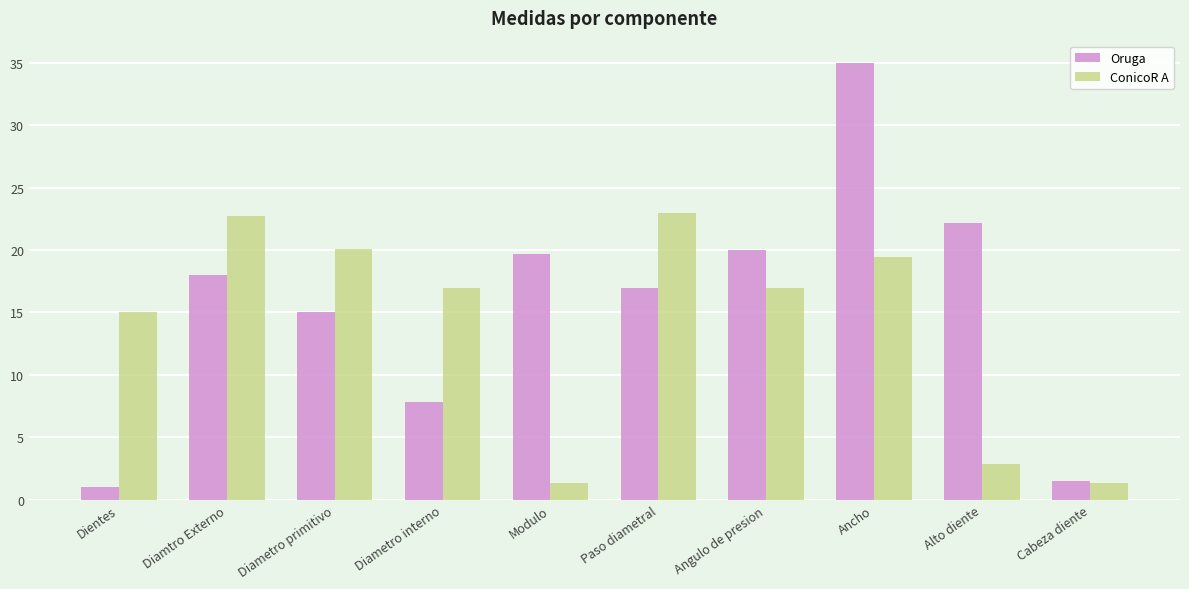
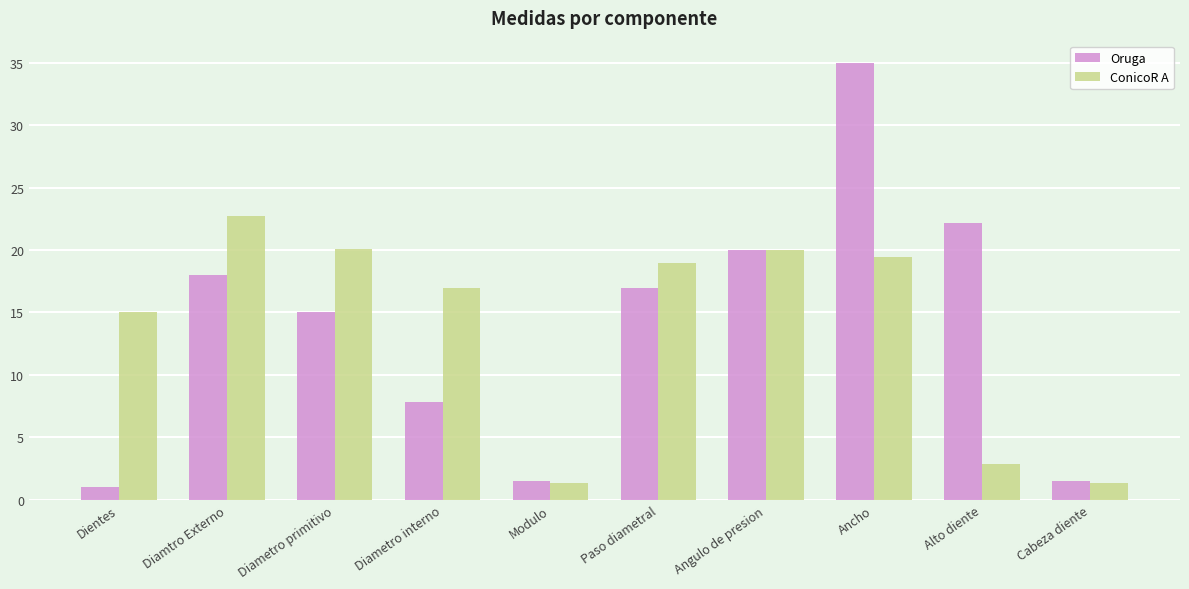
Oruga, Modulo: 19.7 -> 1.5
ConicoR A, Paso diametral: 23 -> 19
ConicoR A, Angulo de presion: 17 -> 20
